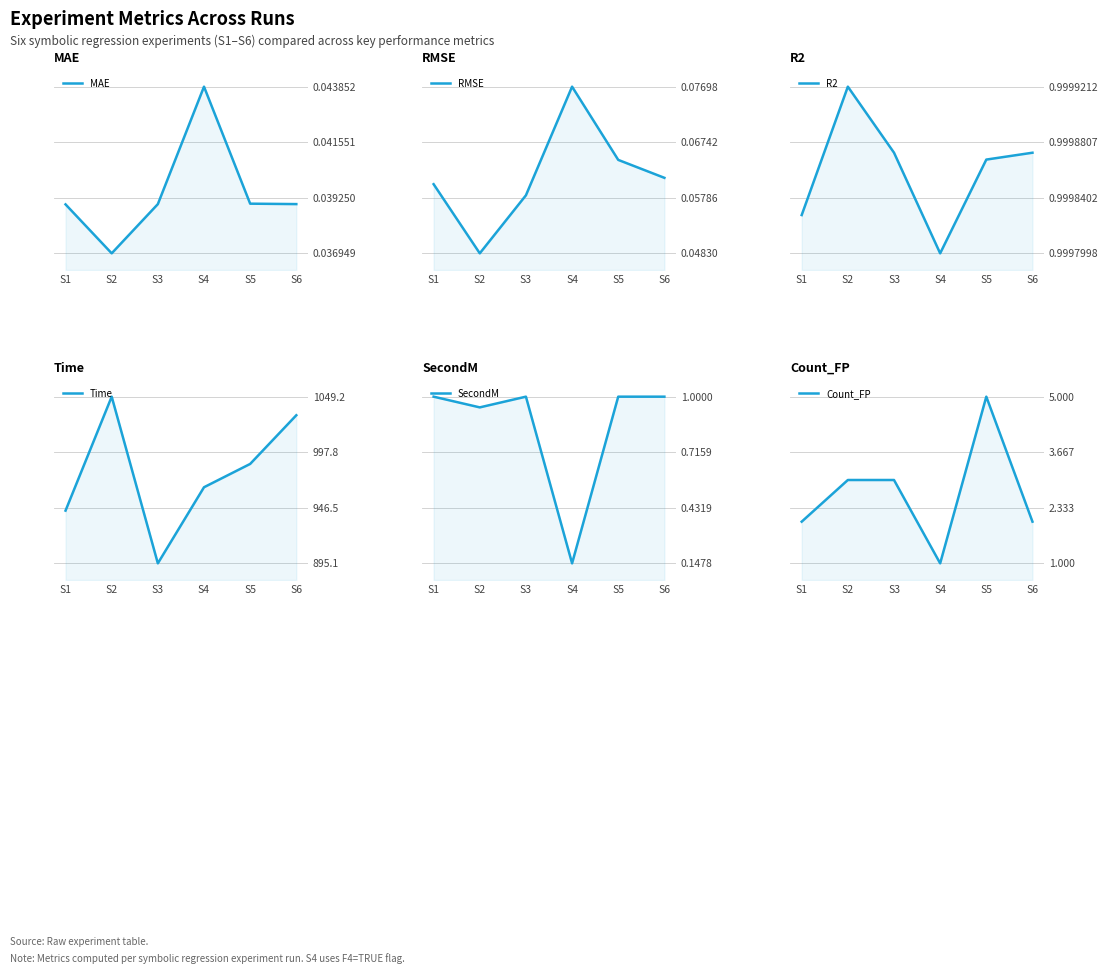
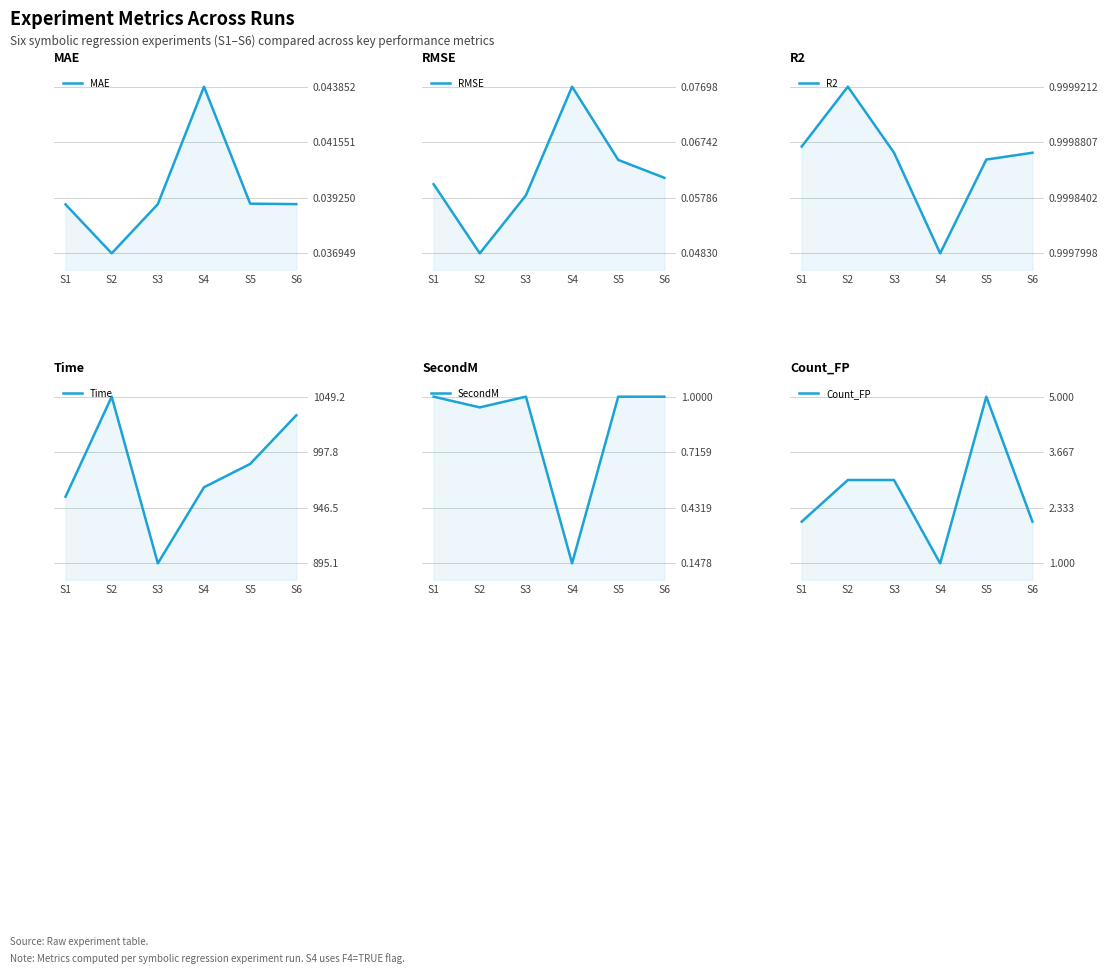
R2, S1: 0.999828 -> 0.999878
Time, S1: 944 -> 957
